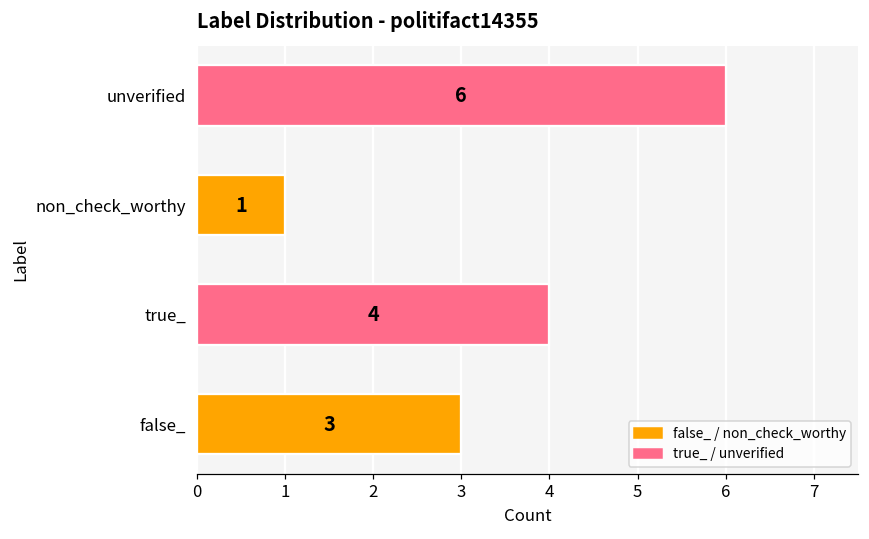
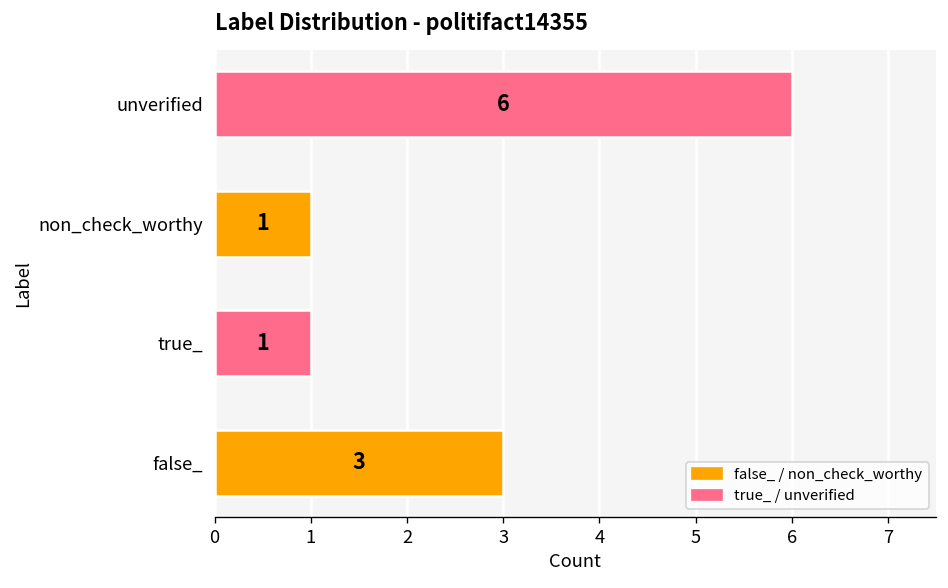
true_: 4 -> 1
